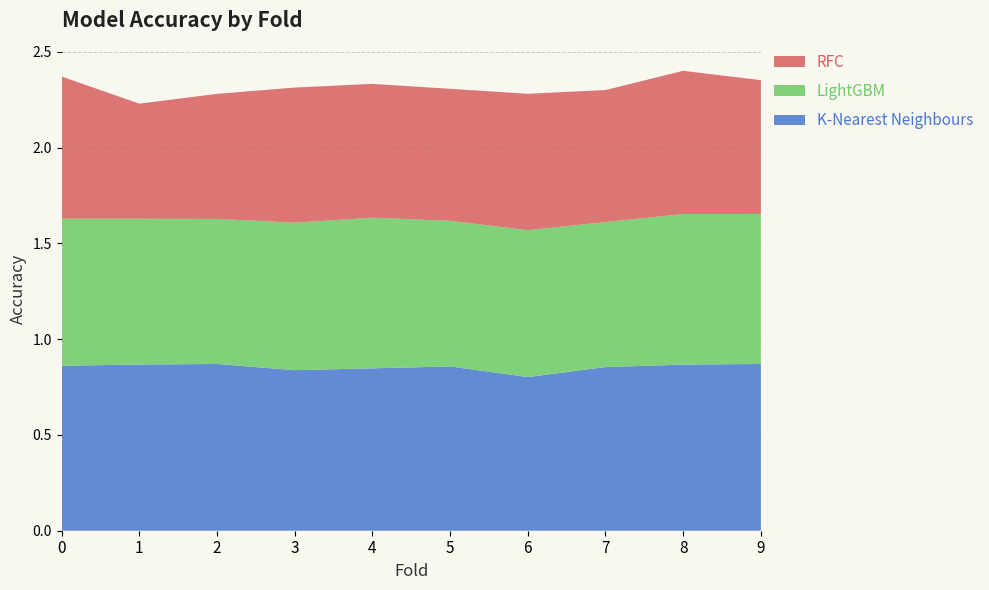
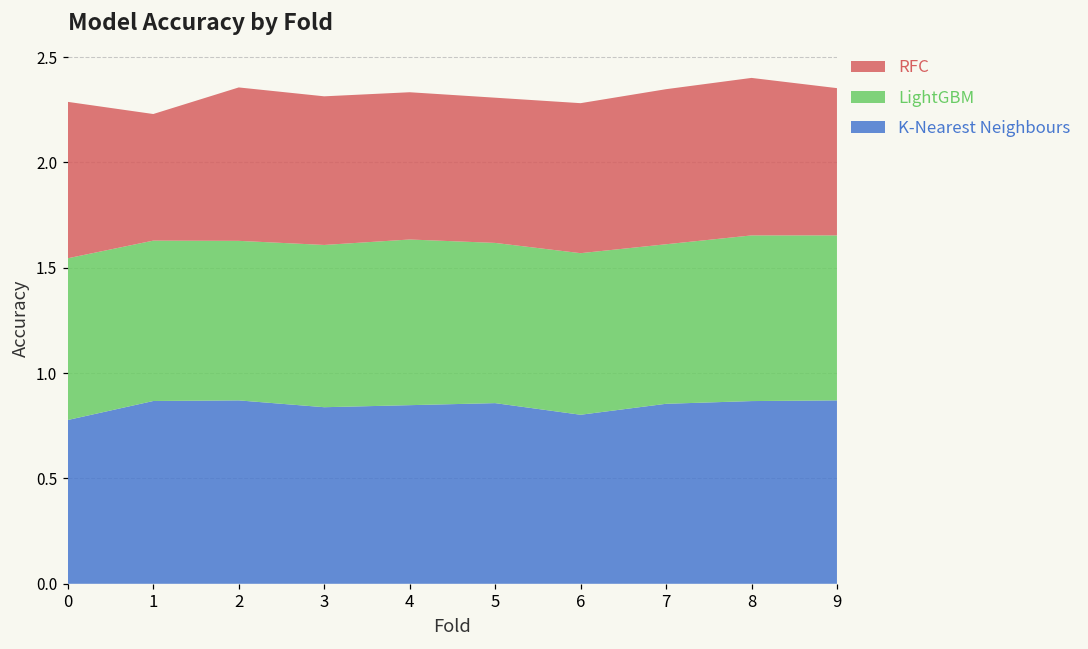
K-Nearest Neighbours, 0: 0.86 -> 0.78
RFC, 2: 0.65 -> 0.73
RFC, 7: 0.69 -> 0.74
